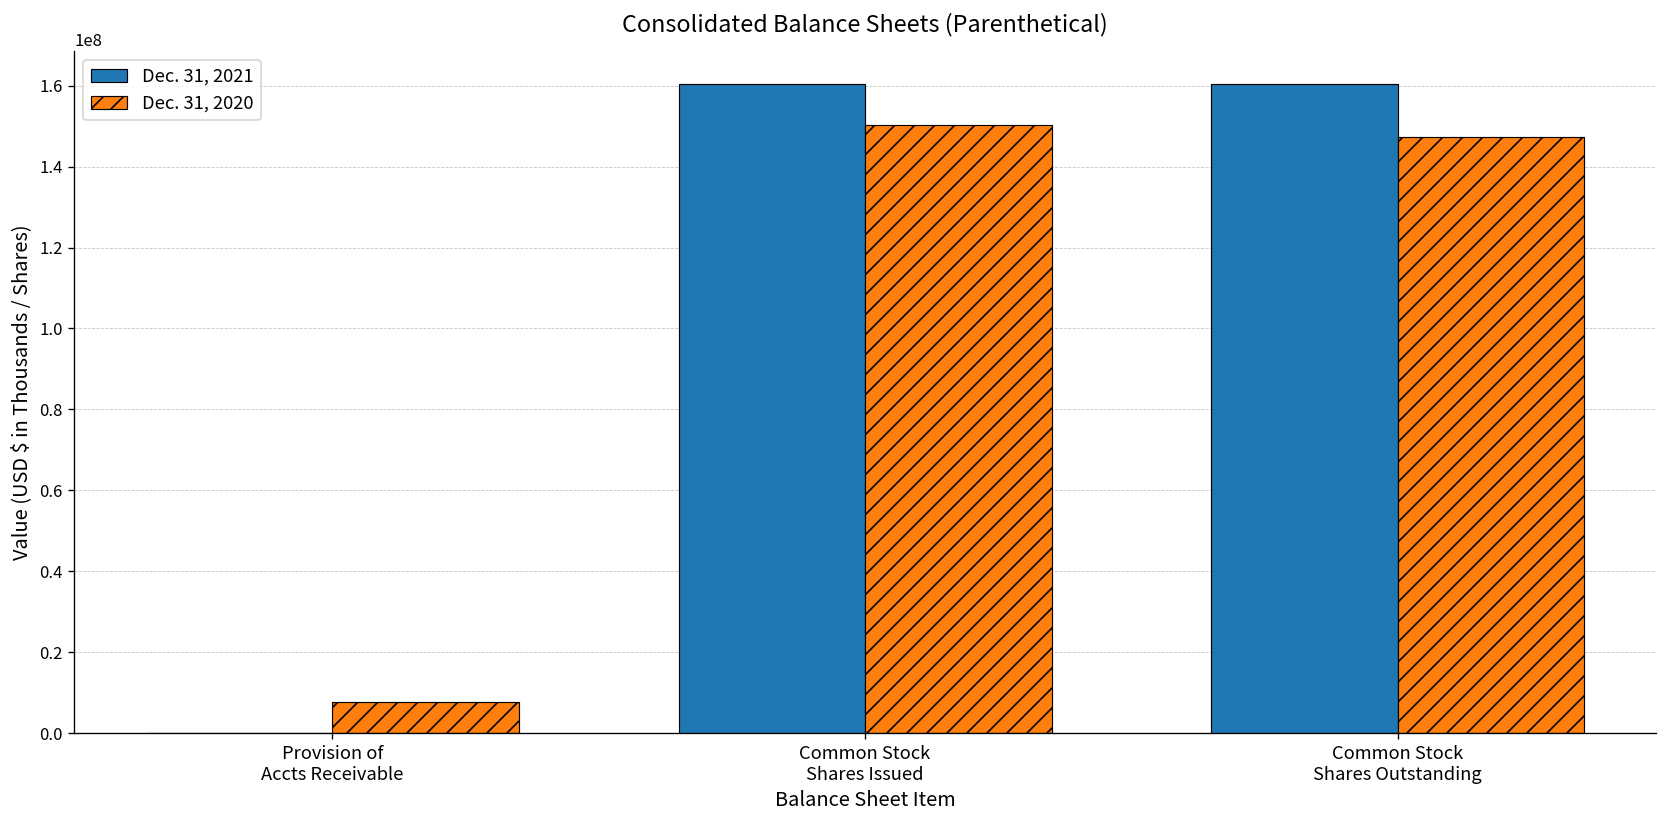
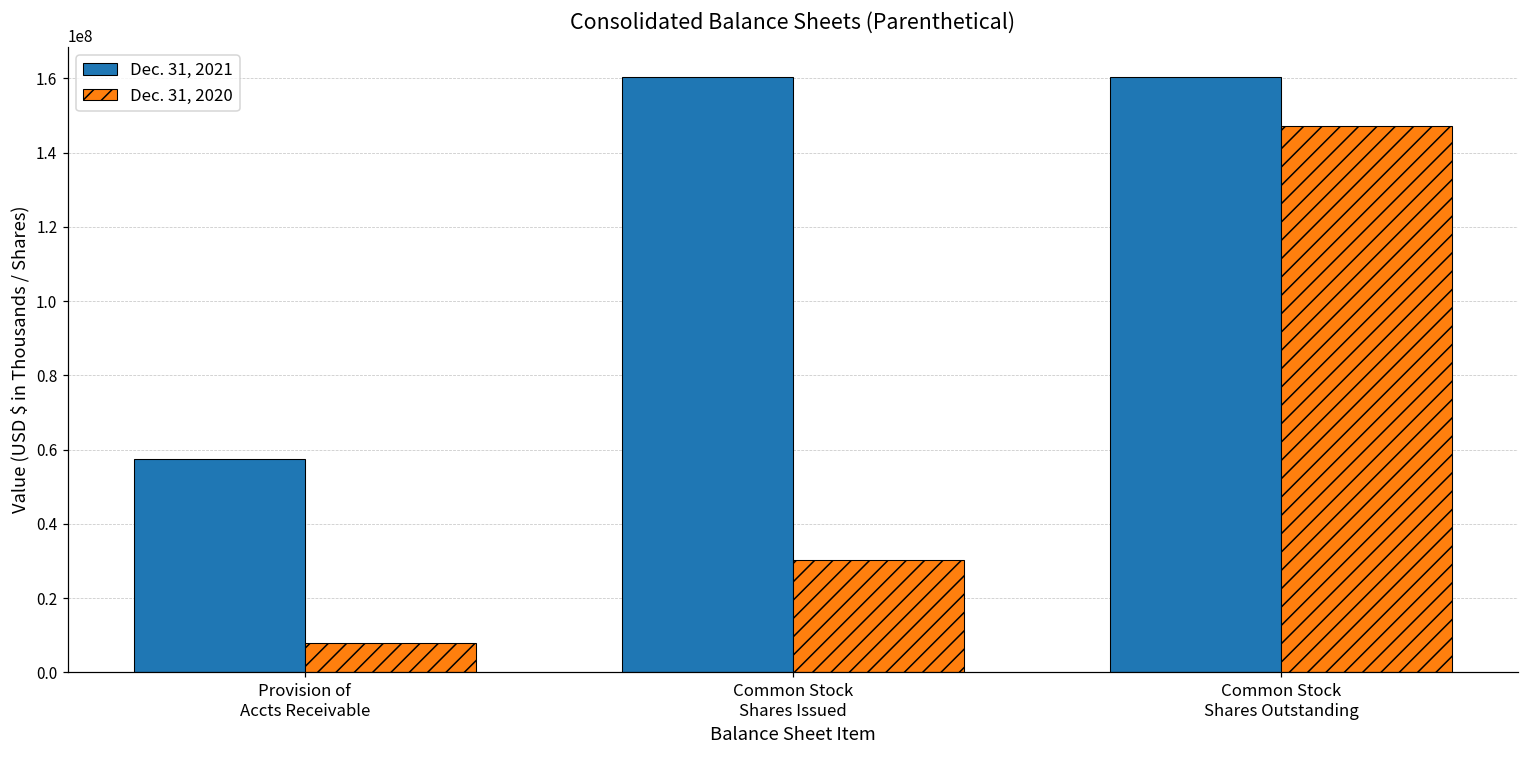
Dec. 31, 2021, Provision of Accts Receivable: 0 -> 58000000
Dec. 31, 2020, Common Stock Shares Issued: 150000000 -> 30000000
